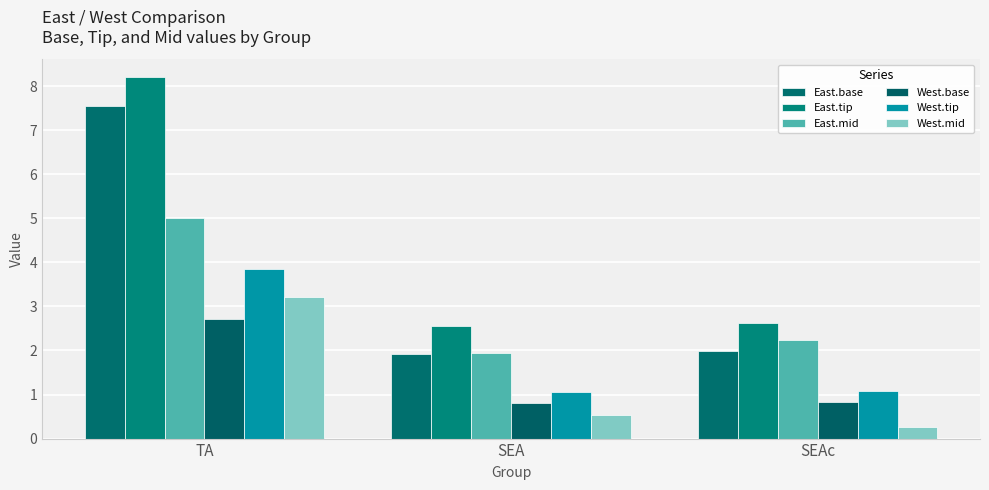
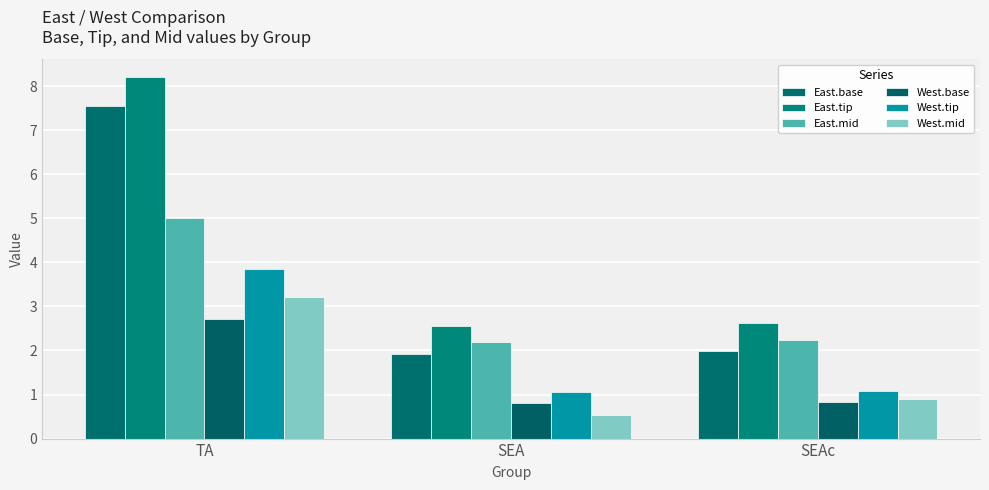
East.mid, SEA: 1.9 -> 2.2
West.mid, SEAc: 0.3 -> 0.9
